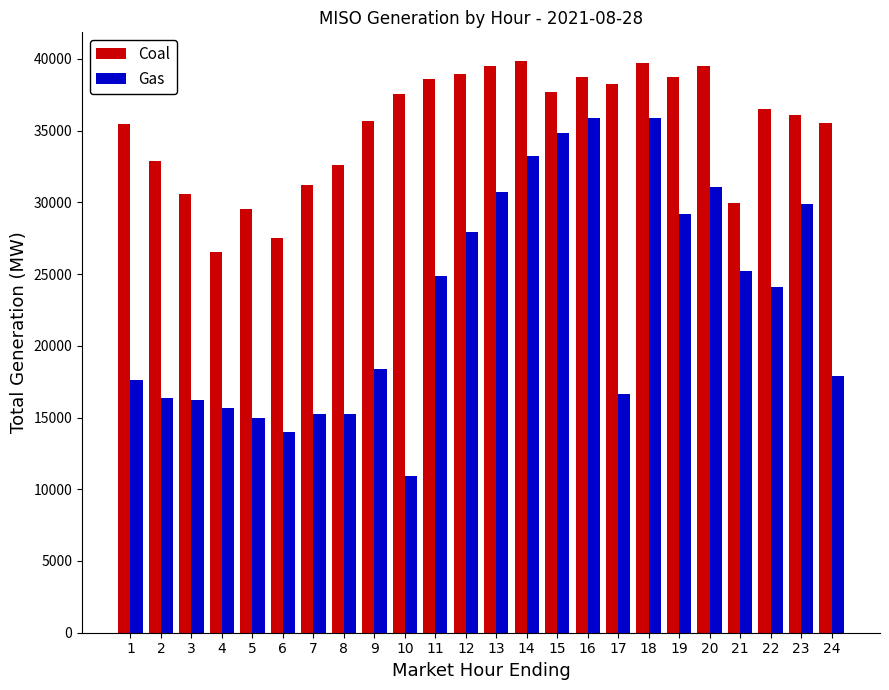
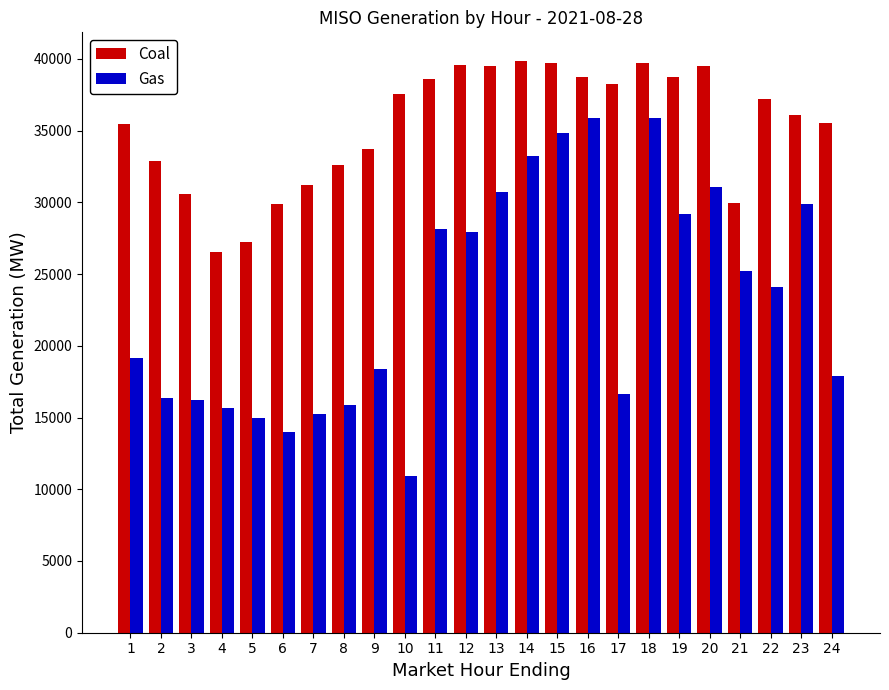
Gas, 1: 17700 -> 19100
Coal, 5: 29600 -> 27200
Coal, 6: 27500 -> 29900
Gas, 8: 15200 -> 15900
Coal, 9: 35700 -> 33700
Gas, 11: 24900 -> 28200
Coal, 12: 38900 -> 39600
Coal, 15: 37700 -> 39700
Coal, 22: 36500 -> 37200
